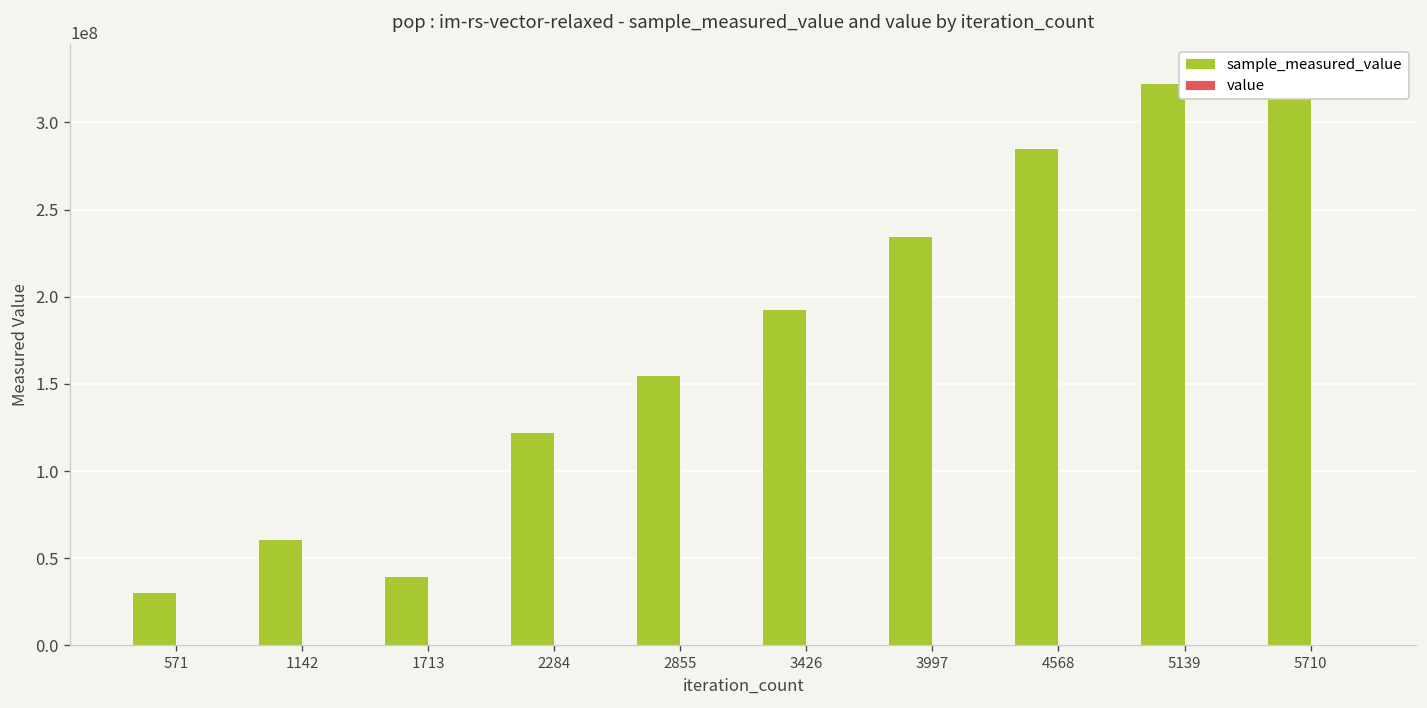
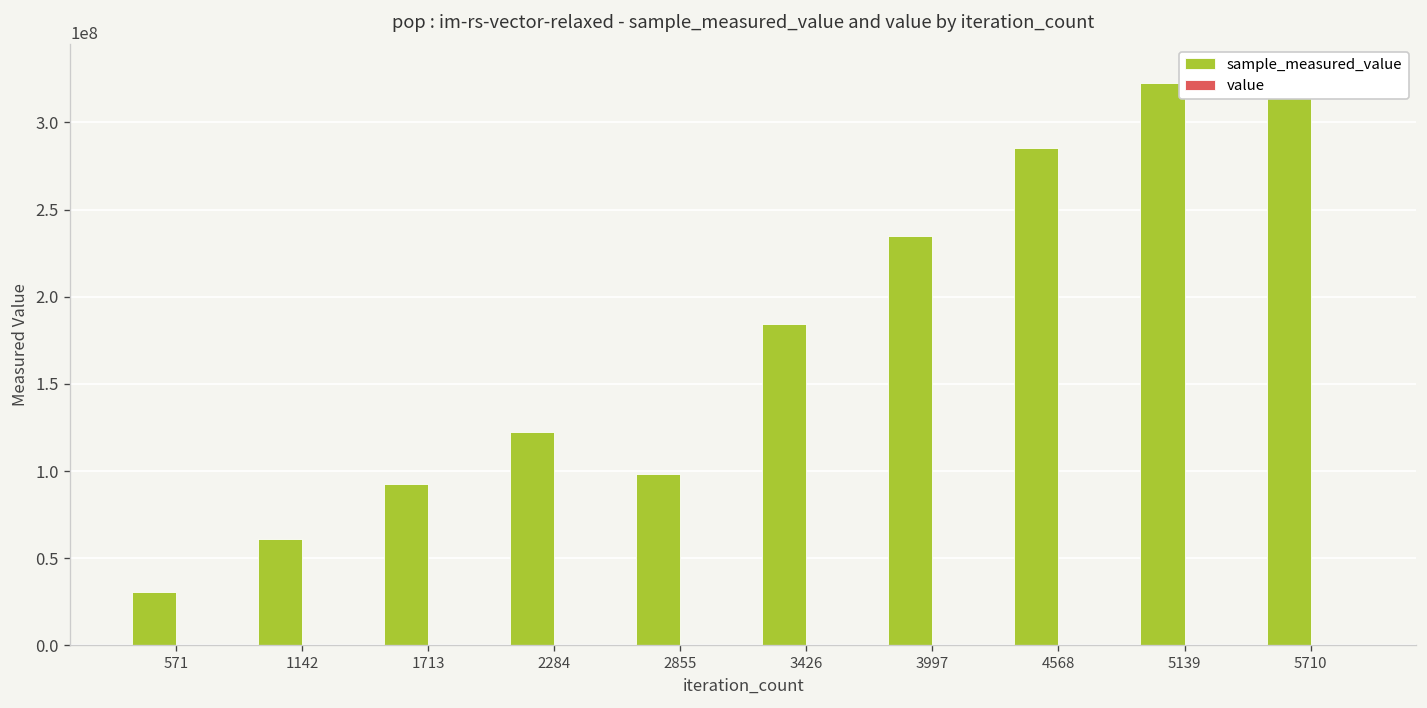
sample_measured_value, 1713: 40000000 -> 92000000
sample_measured_value, 2855: 155000000 -> 98000000
sample_measured_value, 3426: 193000000 -> 185000000
